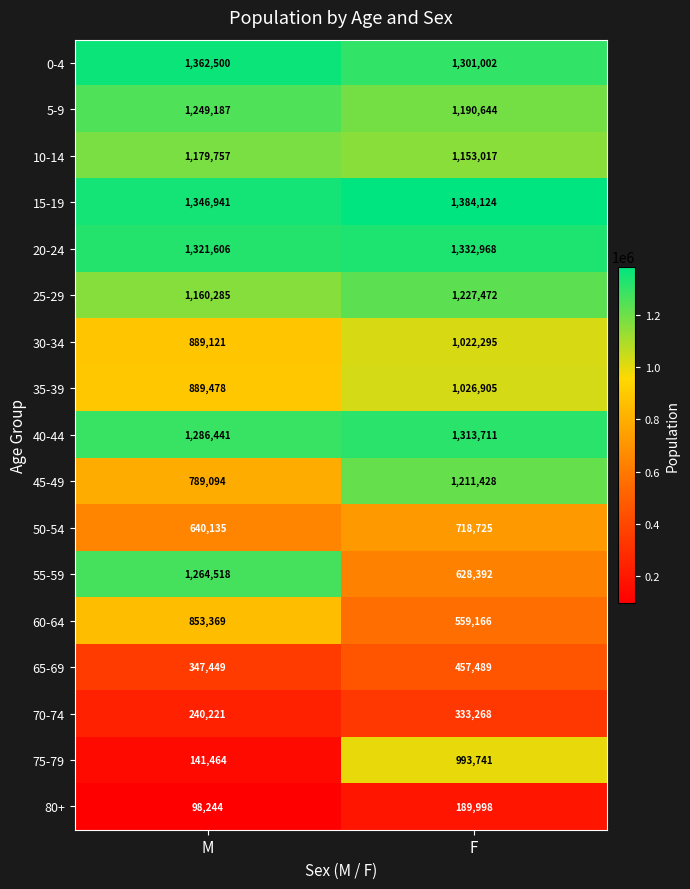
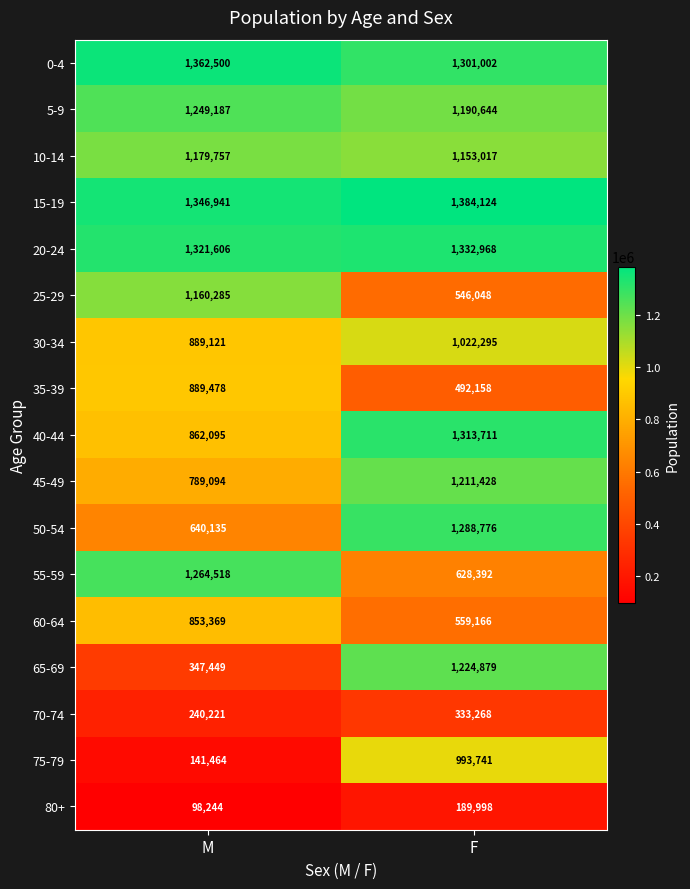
25-29, F: 1,227,472 -> 546,048
35-39, F: 1,026,905 -> 492,158
40-44, M: 1,286,441 -> 862,095
50-54, F: 718,725 -> 1,288,776
65-69, F: 457,489 -> 1,224,879
